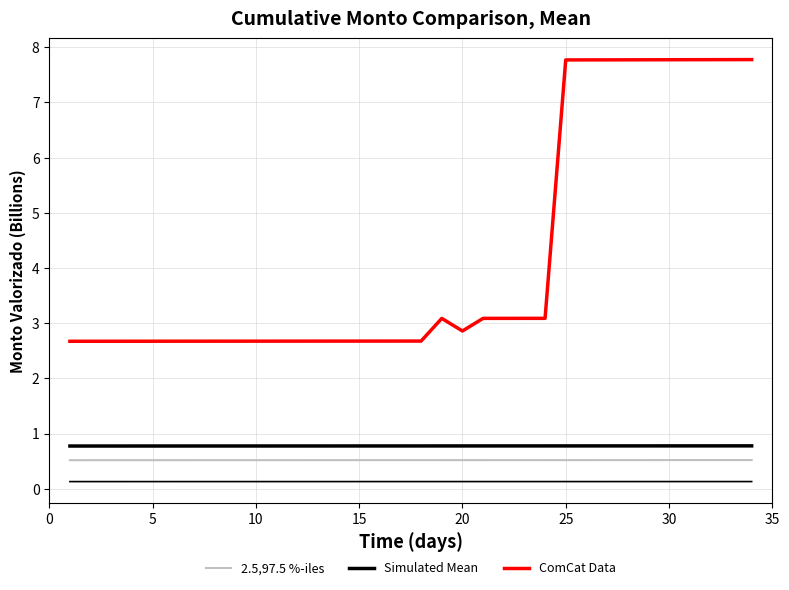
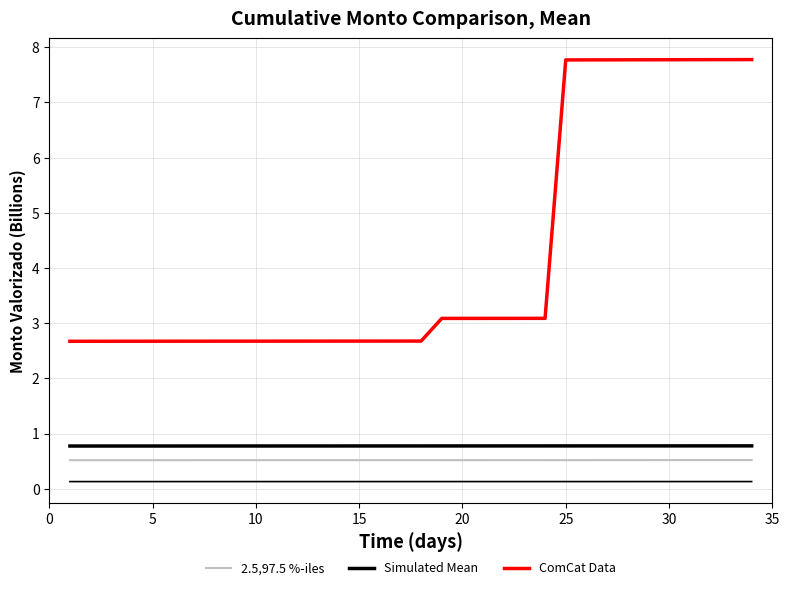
ComCat Data, 20: 2.9 -> 3.1
